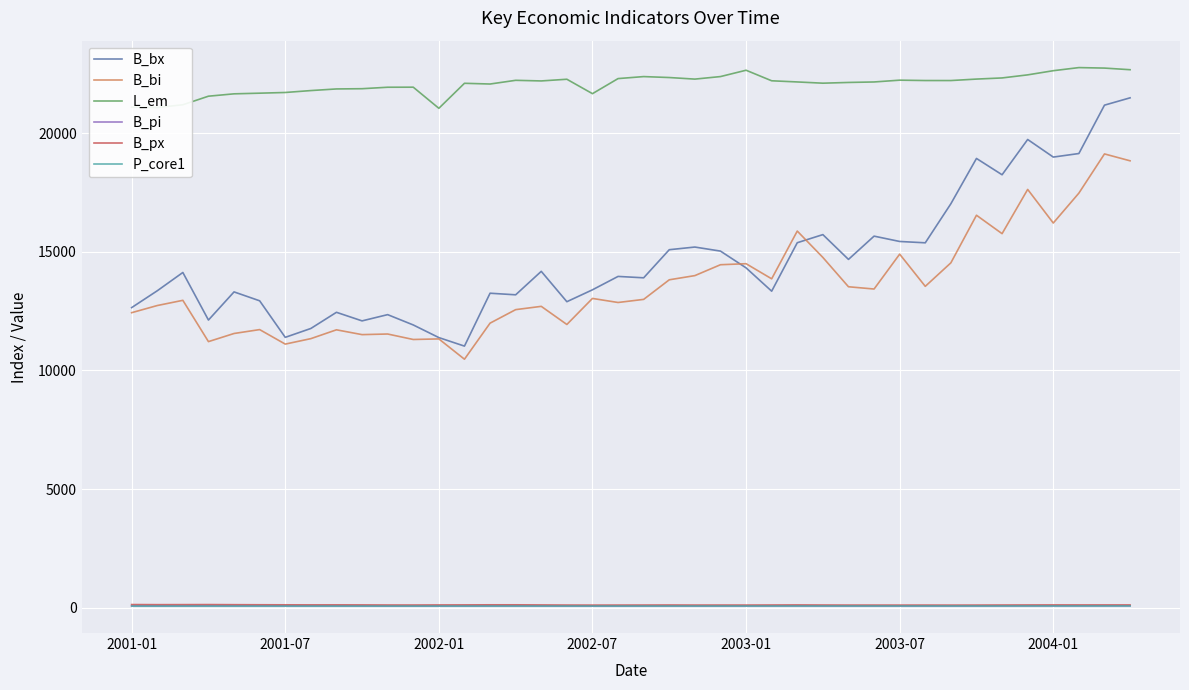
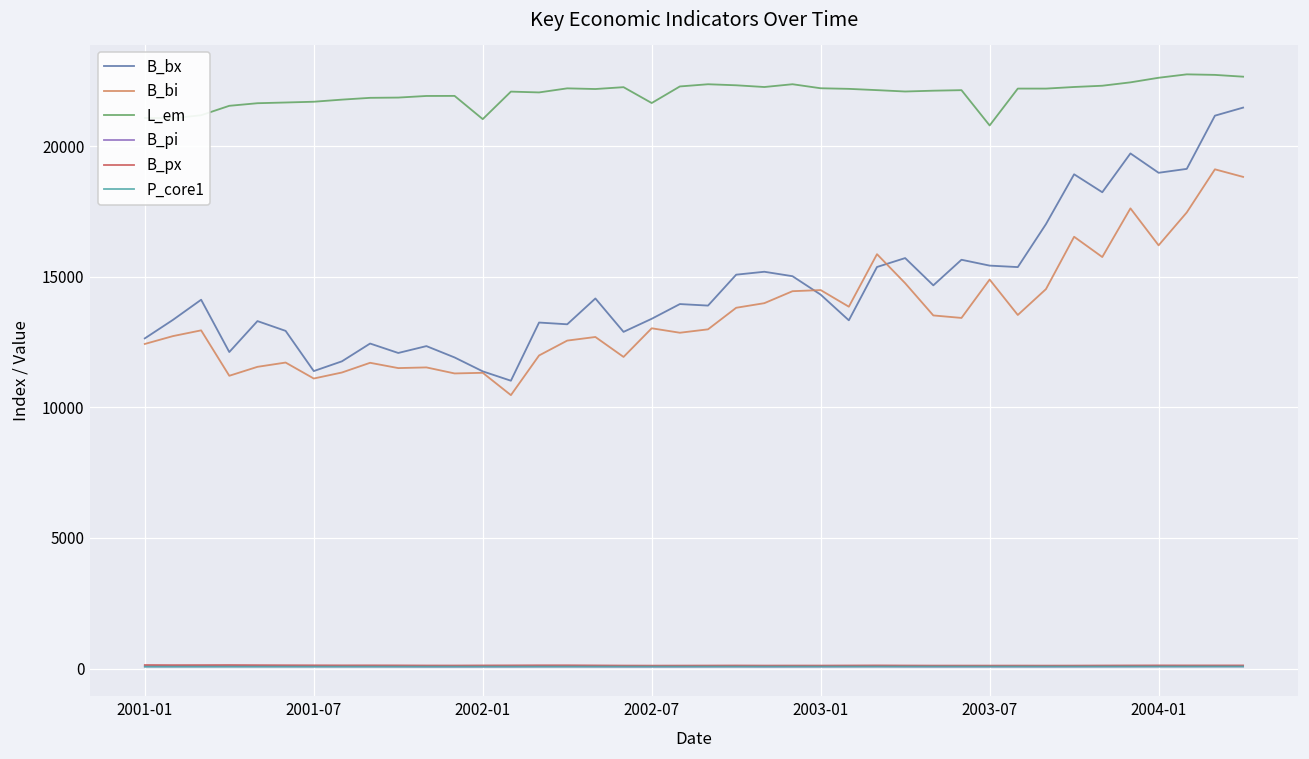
L_em, 2003-01: 22600 -> 22200
L_em, 2003-07: 22200 -> 20800
